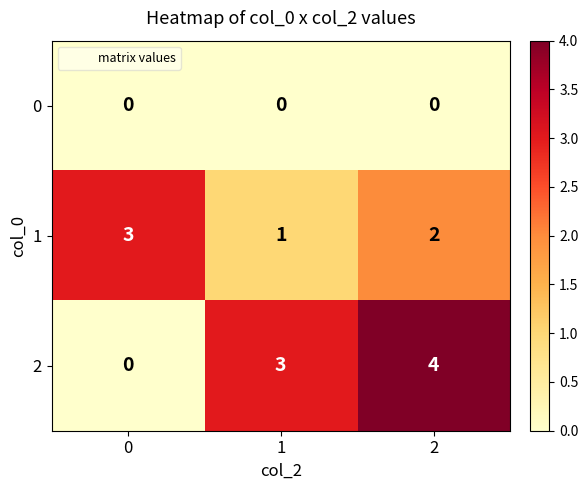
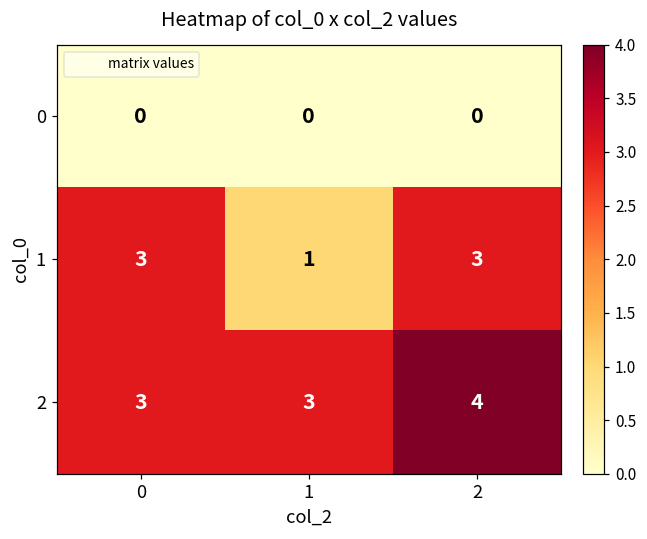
1, 2: 2 -> 3
2, 0: 0 -> 3
